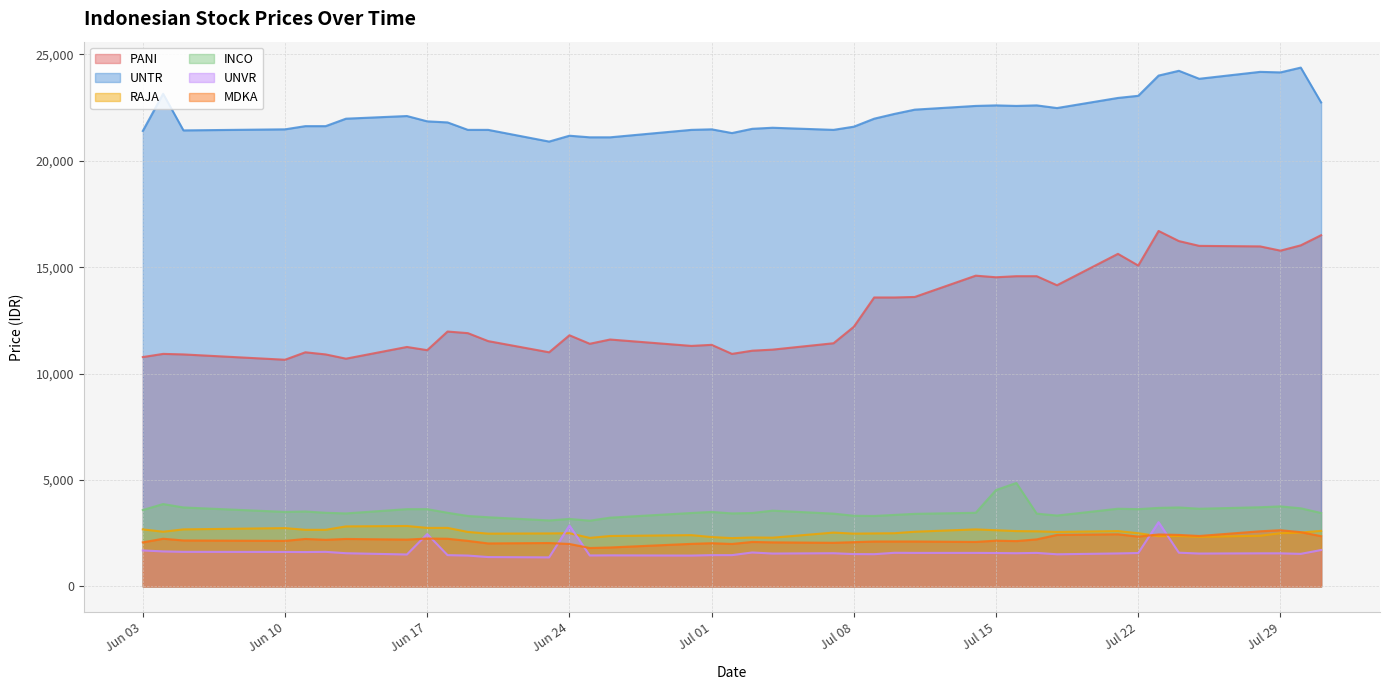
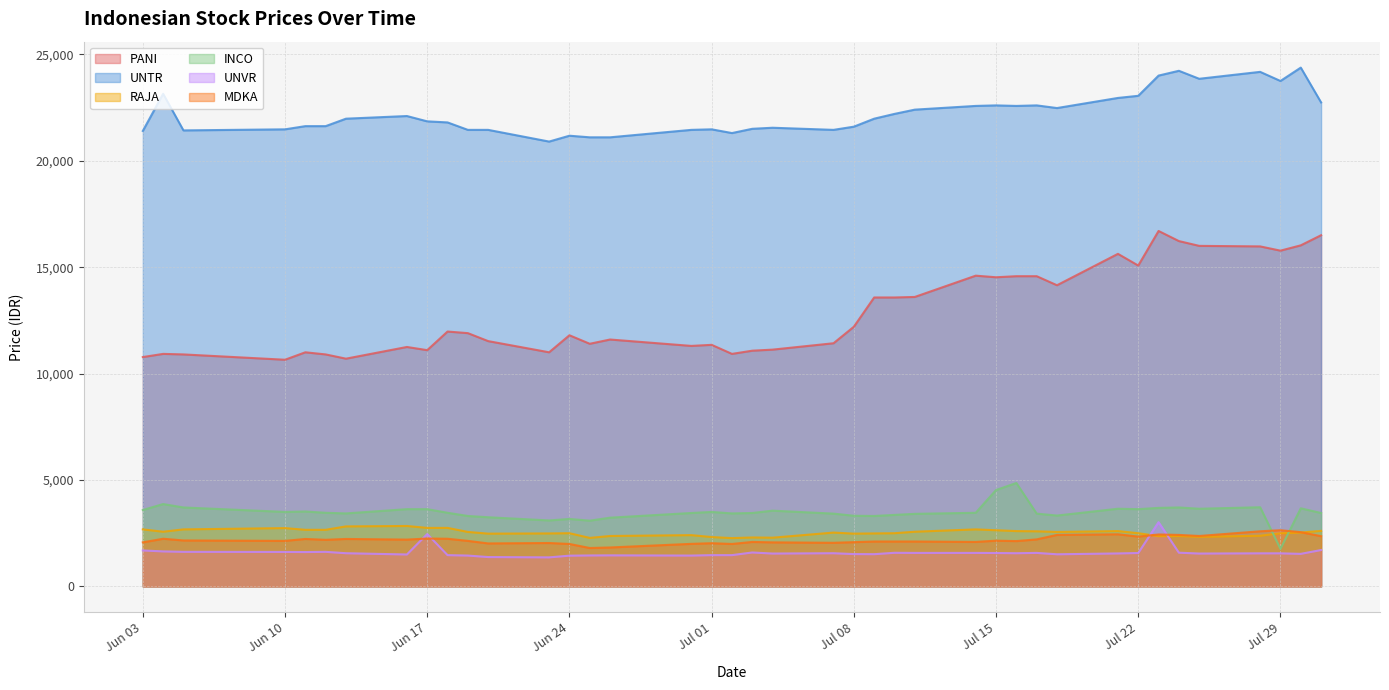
UNVR, Jun 24: 2,900 -> 1,400
UNTR, Jul 29: 24,200 -> 23,700
INCO, Jul 29: 3,800 -> 1,800
